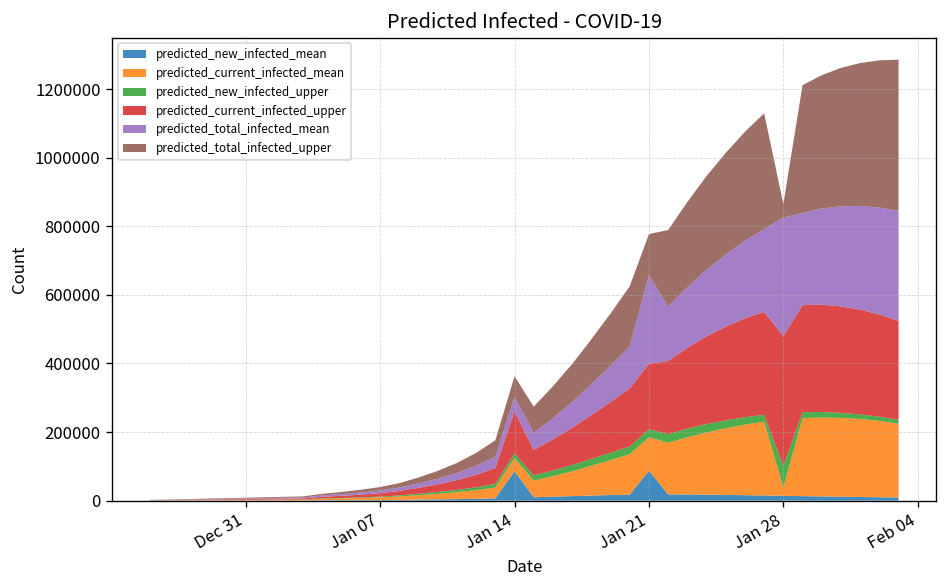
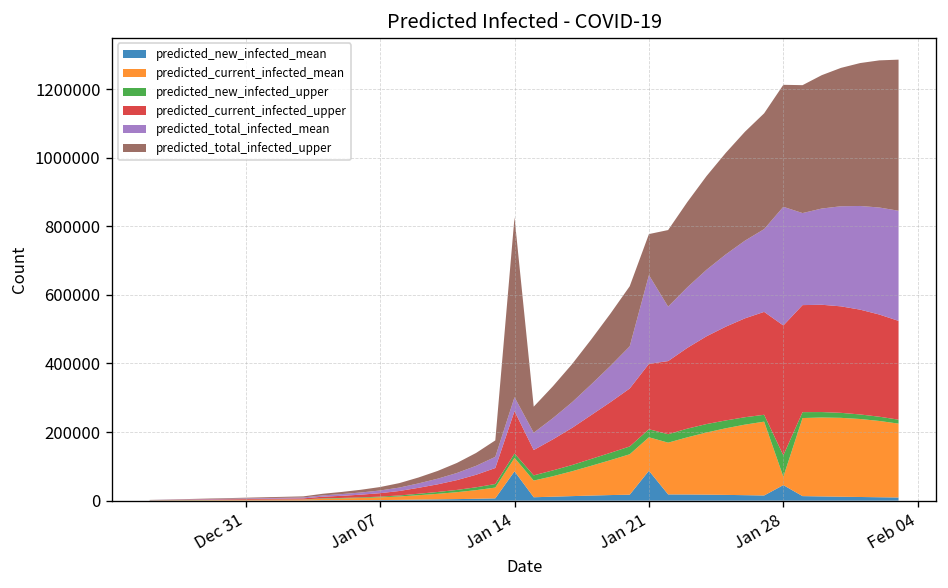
predicted_total_infected_upper, Jan 14: 60000 -> 520000
predicted_new_infected_mean, Jan 28: 10000 -> 50000
predicted_total_infected_upper, Jan 28: 40000 -> 360000
